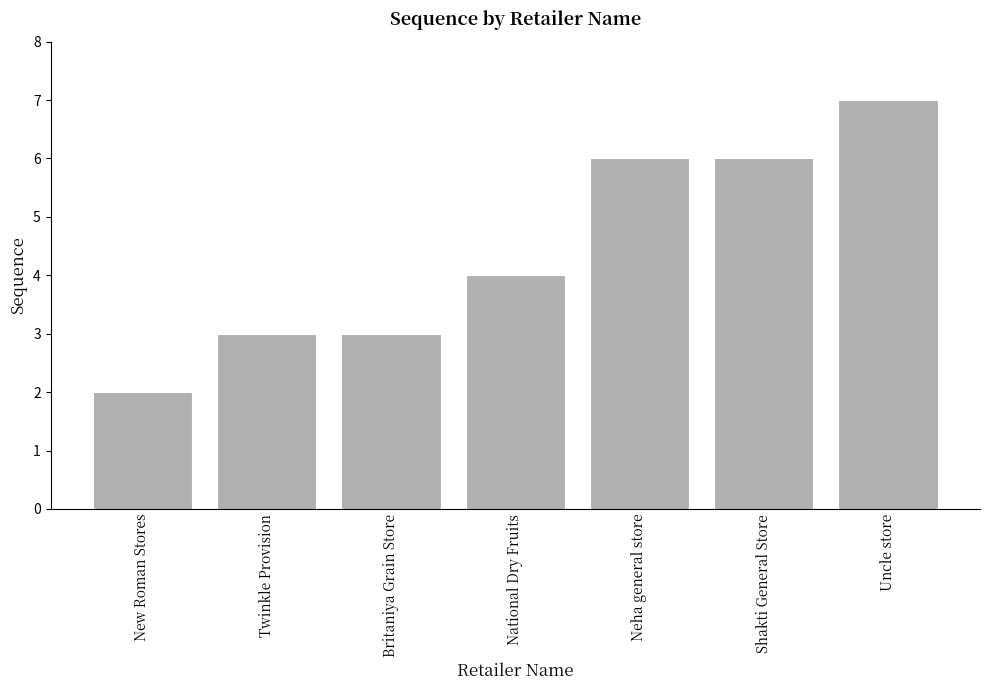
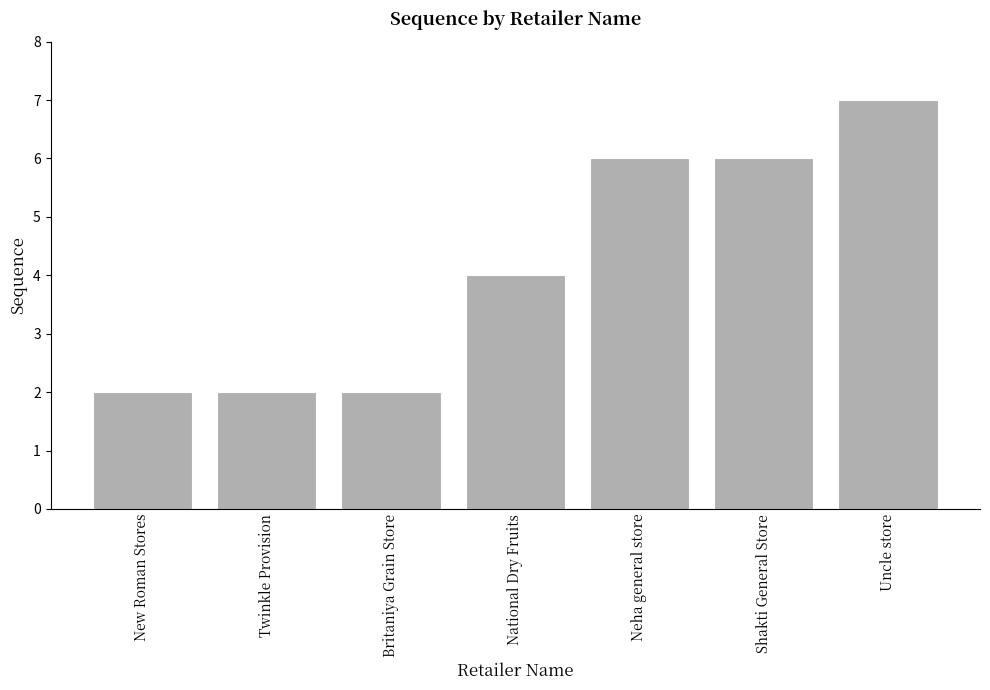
Twinkle Provision: 3 -> 2
Britaniya Grain Store: 3 -> 2
